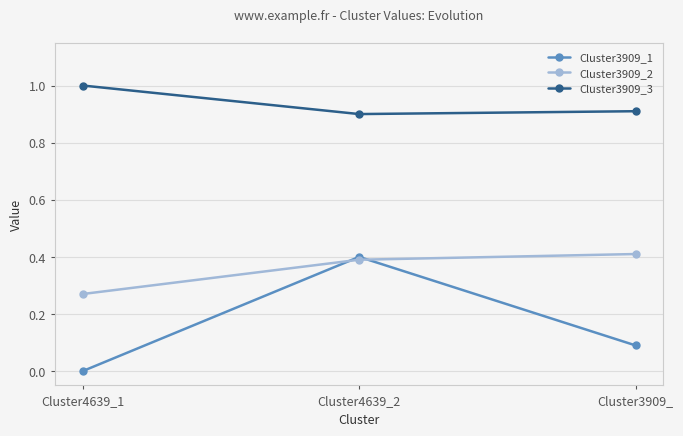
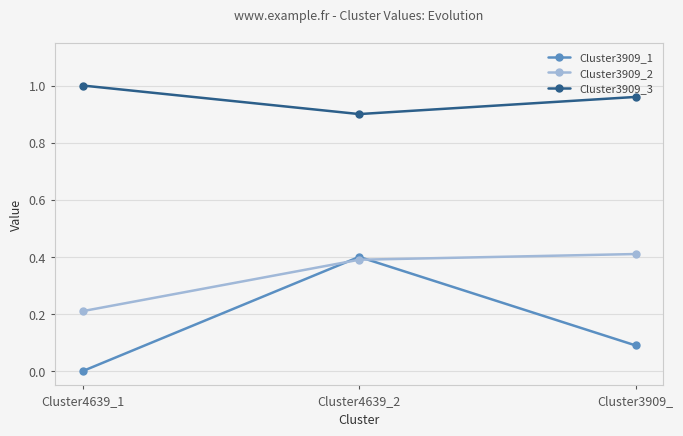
Cluster3909_2, Cluster4639_1: 0.27 -> 0.21
Cluster3909_3, Cluster3909_: 0.91 -> 0.96
